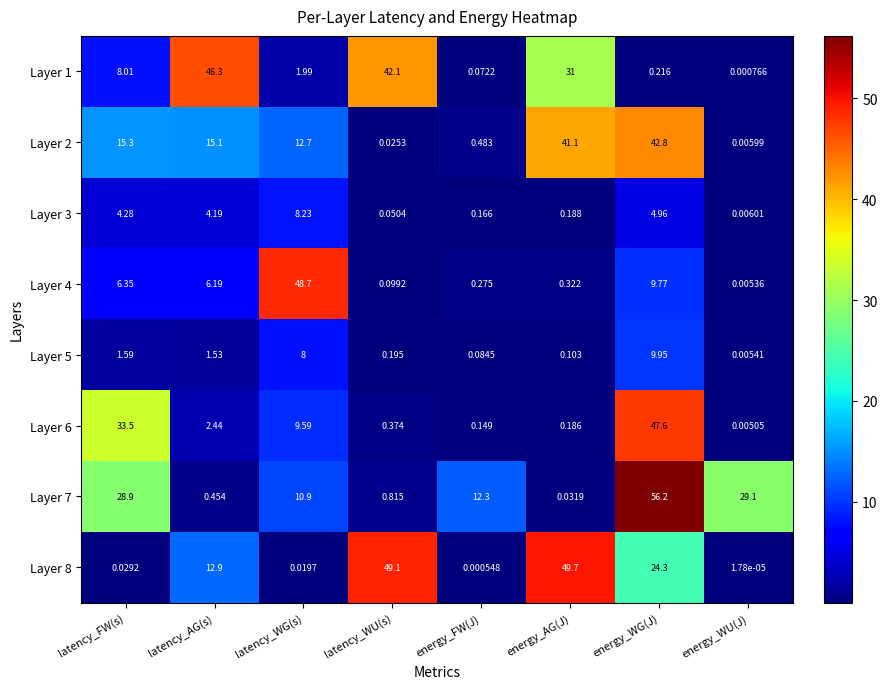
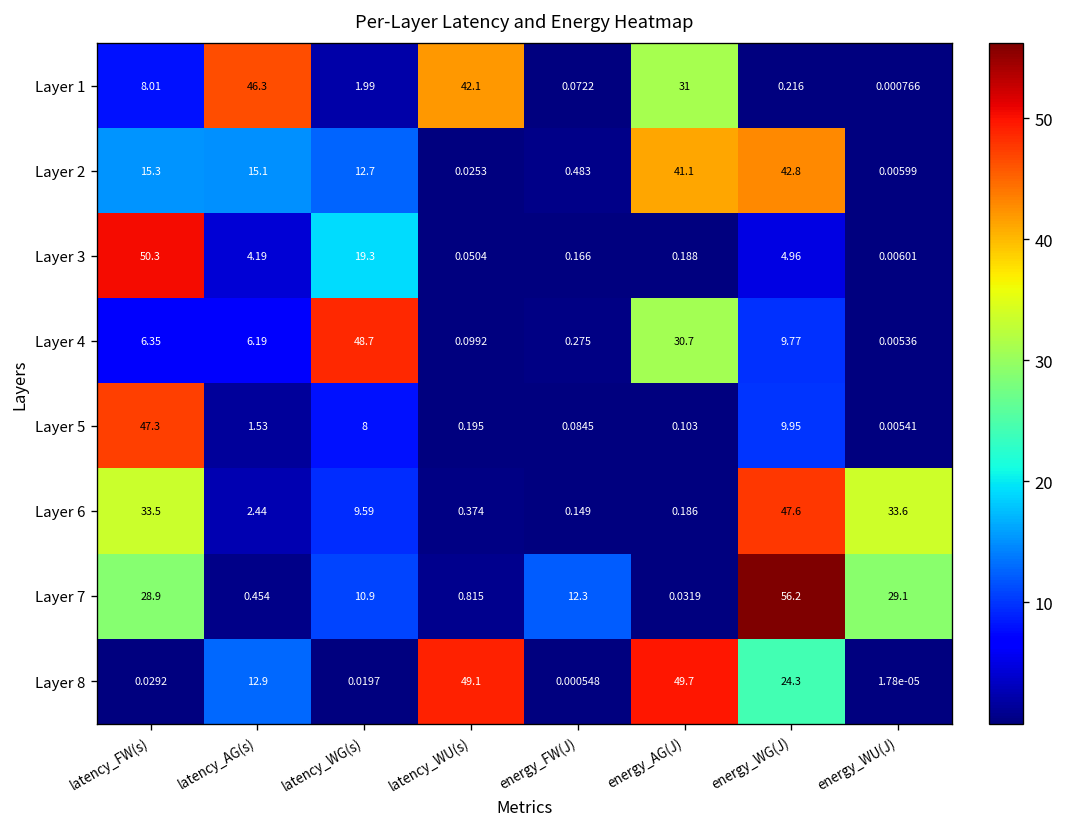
Layer 3, latency_FW(s): 4.28 -> 50.3
Layer 3, latency_WG(s): 8.23 -> 19.3
Layer 4, energy_AG(J): 0.322 -> 30.7
Layer 5, latency_FW(s): 1.59 -> 47.3
Layer 6, energy_WU(J): 0.00505 -> 33.6
